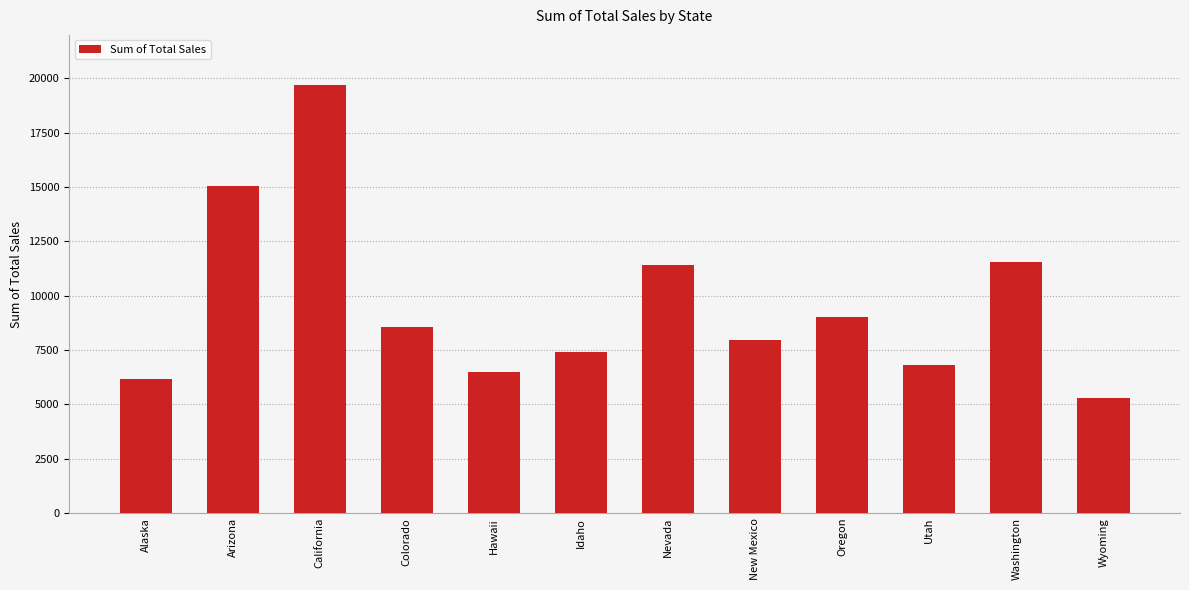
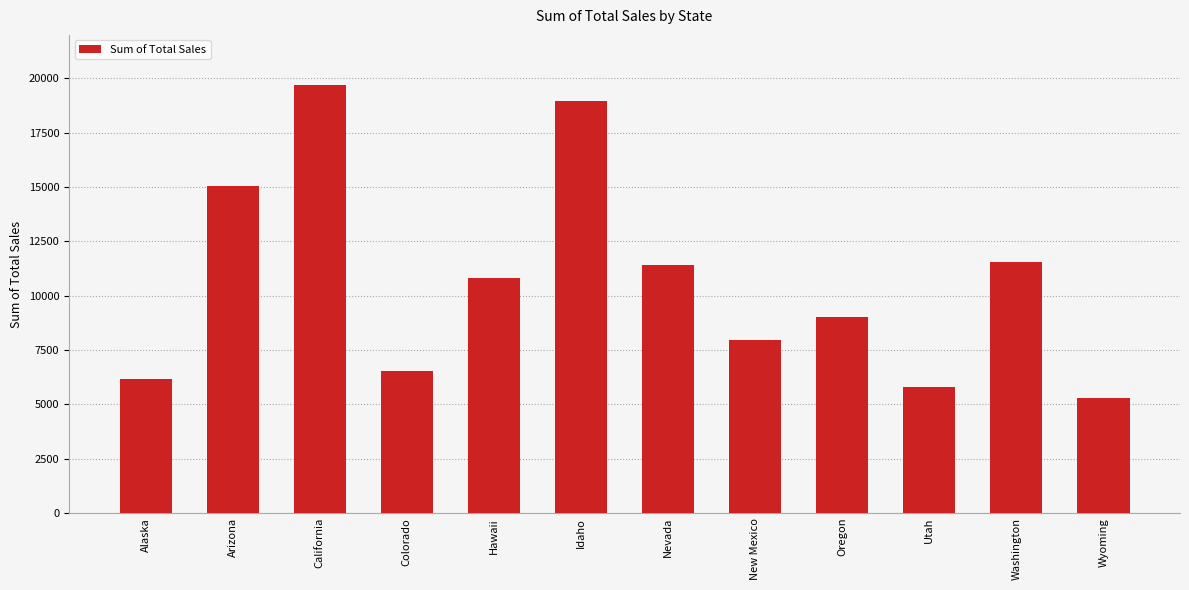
Colorado: 8600 -> 6500
Hawaii: 6500 -> 10800
Idaho: 7400 -> 19000
Utah: 6800 -> 5800
